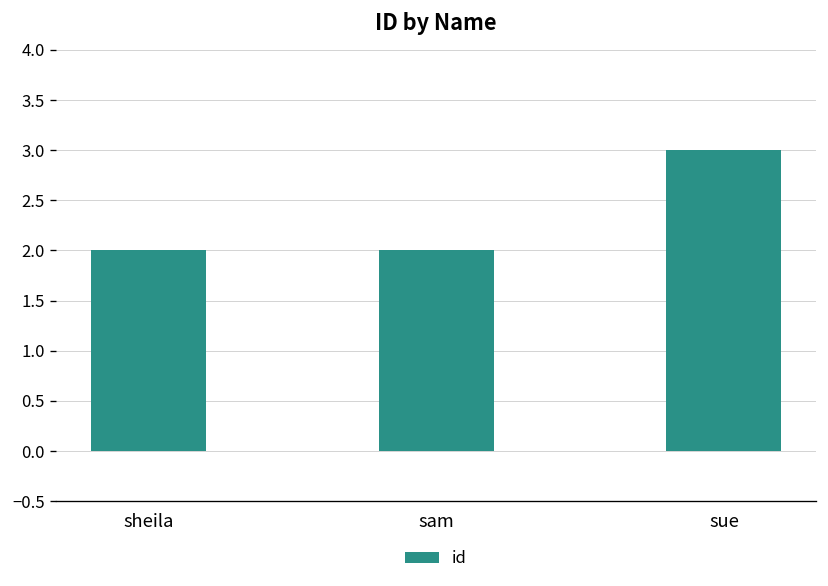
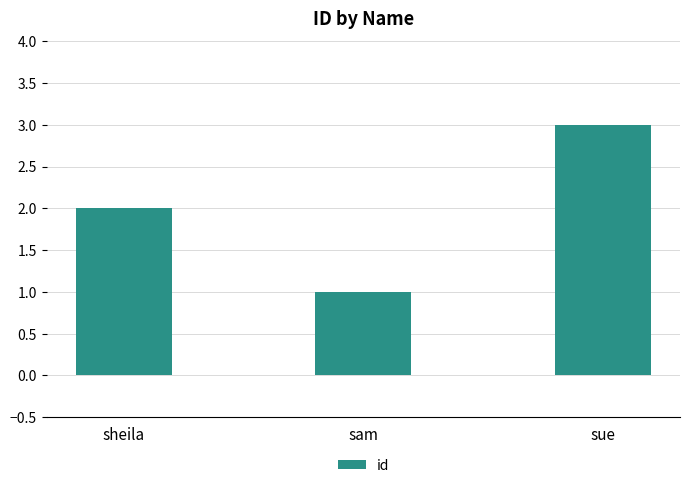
sam: 2 -> 1
